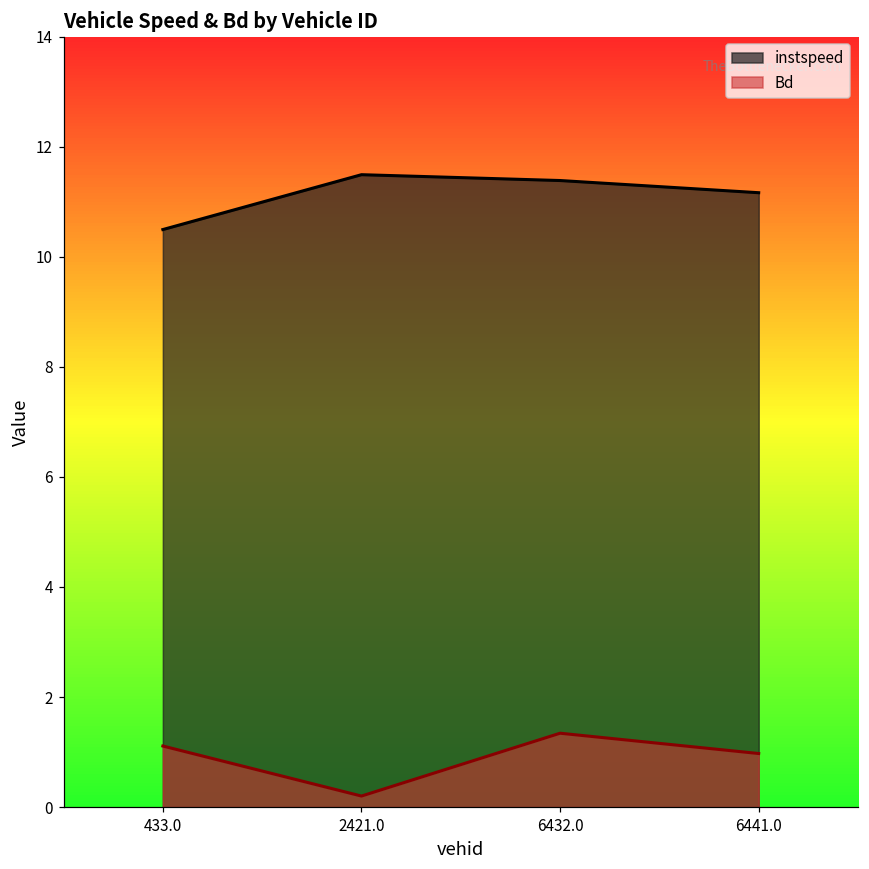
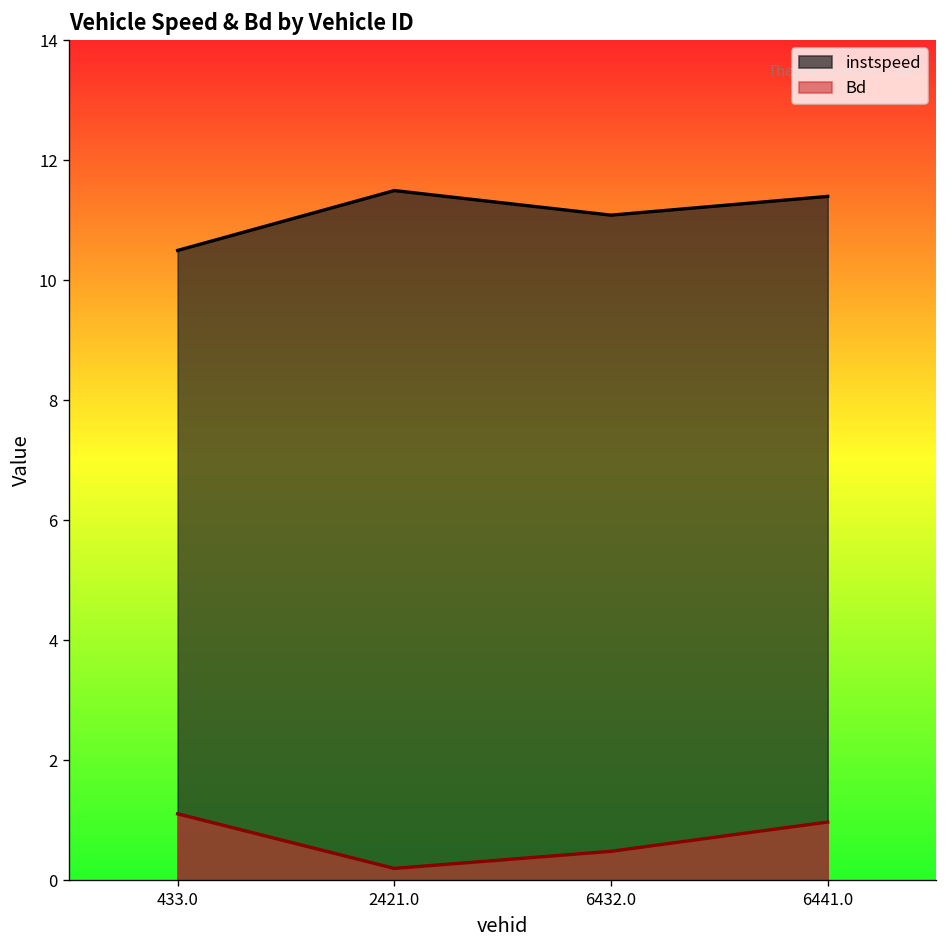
instspeed, 6432.0: 11.4 -> 11.1
Bd, 6432.0: 1.3 -> 0.5
instspeed, 6441.0: 11.2 -> 11.4
